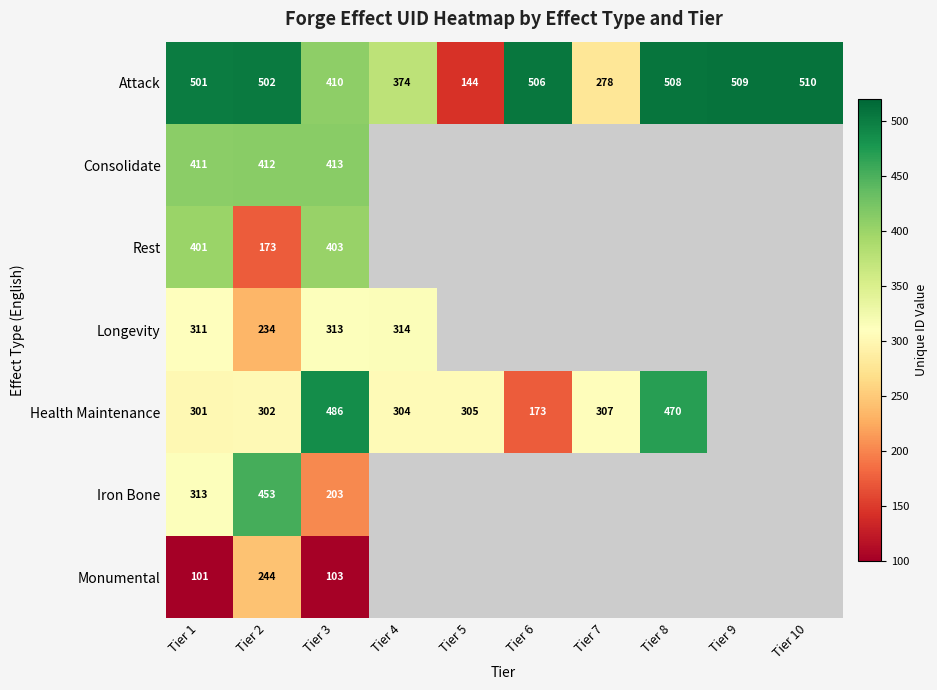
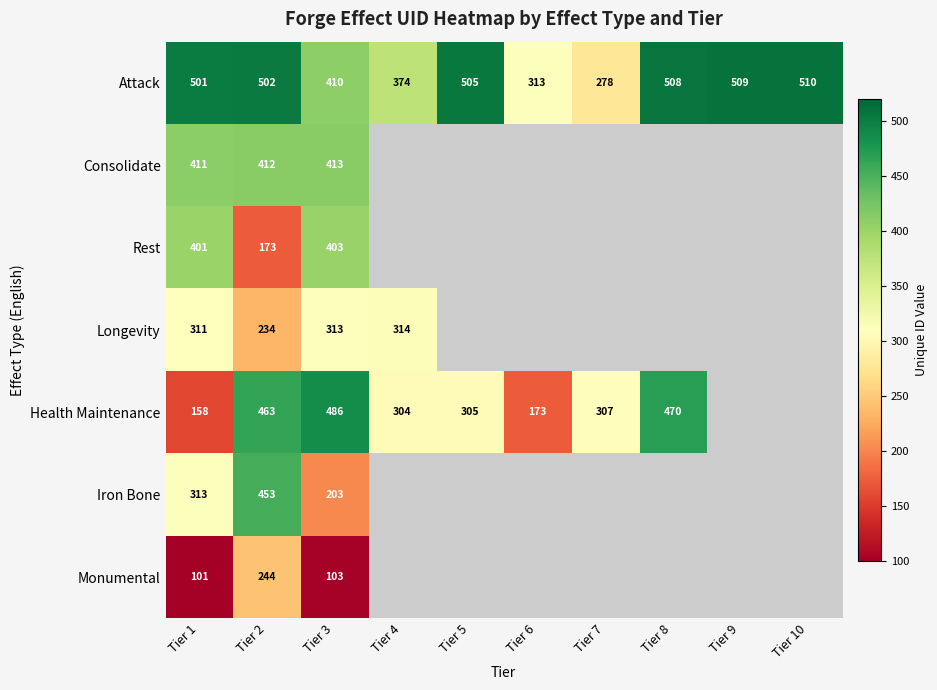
Attack, Tier 5: 144 -> 505
Attack, Tier 6: 506 -> 313
Health Maintenance, Tier 1: 301 -> 158
Health Maintenance, Tier 2: 302 -> 463
